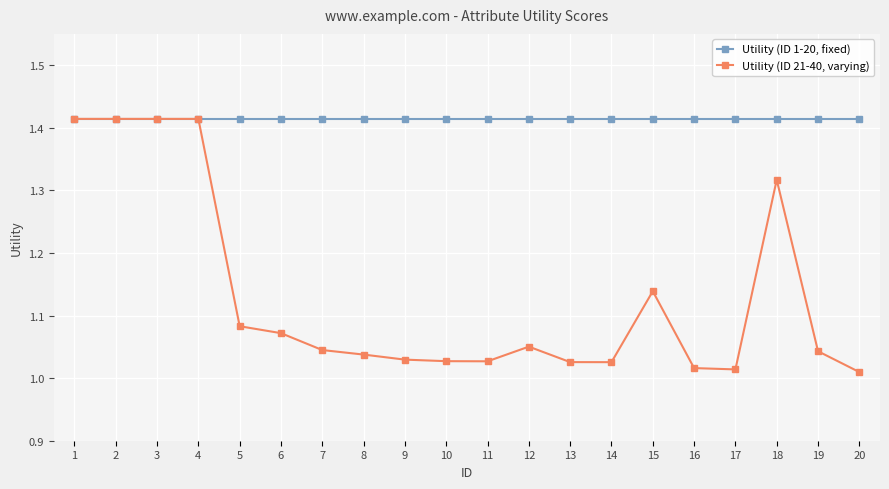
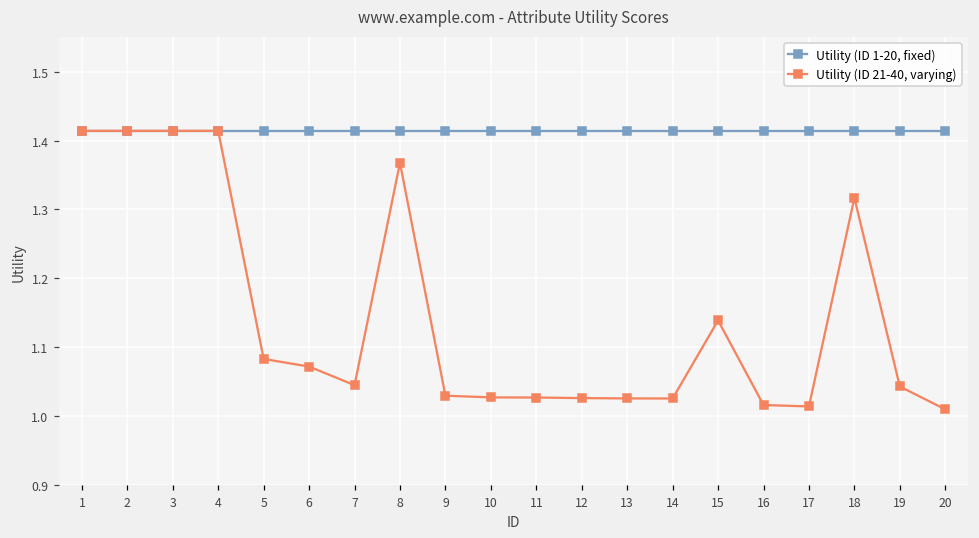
Utility (ID 21-40, varying), 8: 1.04 -> 1.37
Utility (ID 21-40, varying), 12: 1.05 -> 1.03
